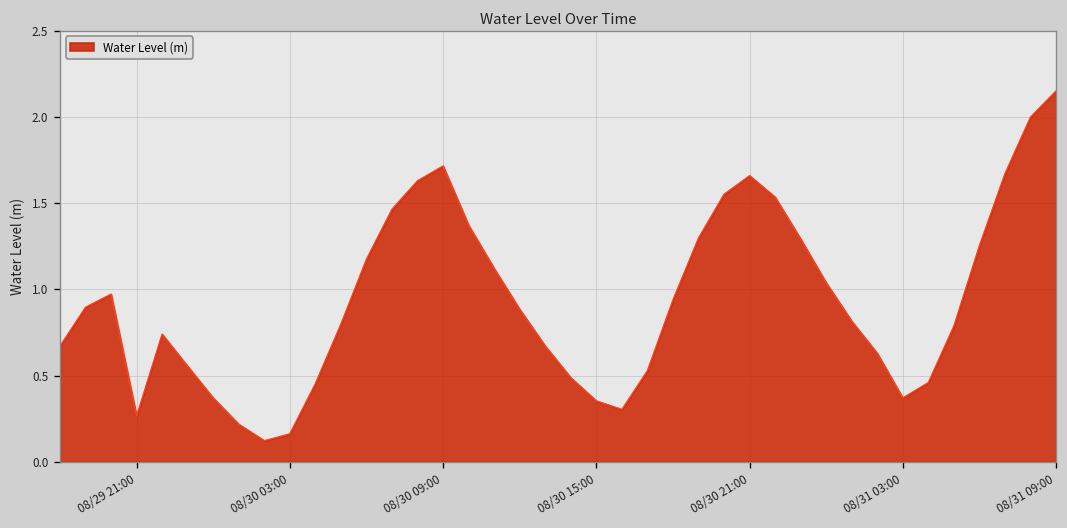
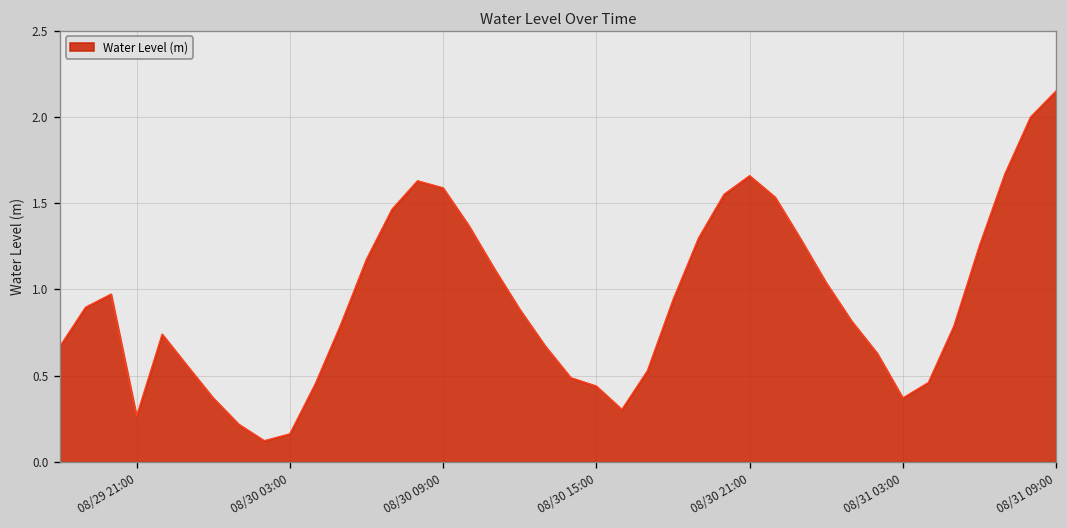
08/30 09:00: 1.72 -> 1.59
08/30 15:00: 0.35 -> 0.44
